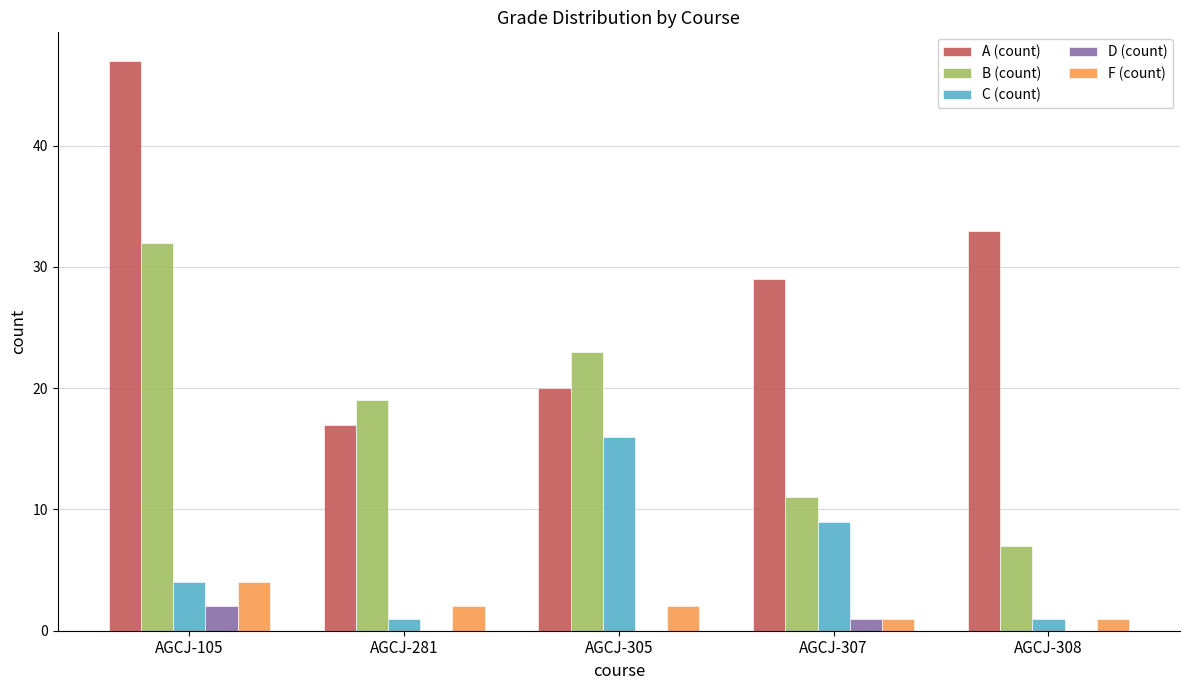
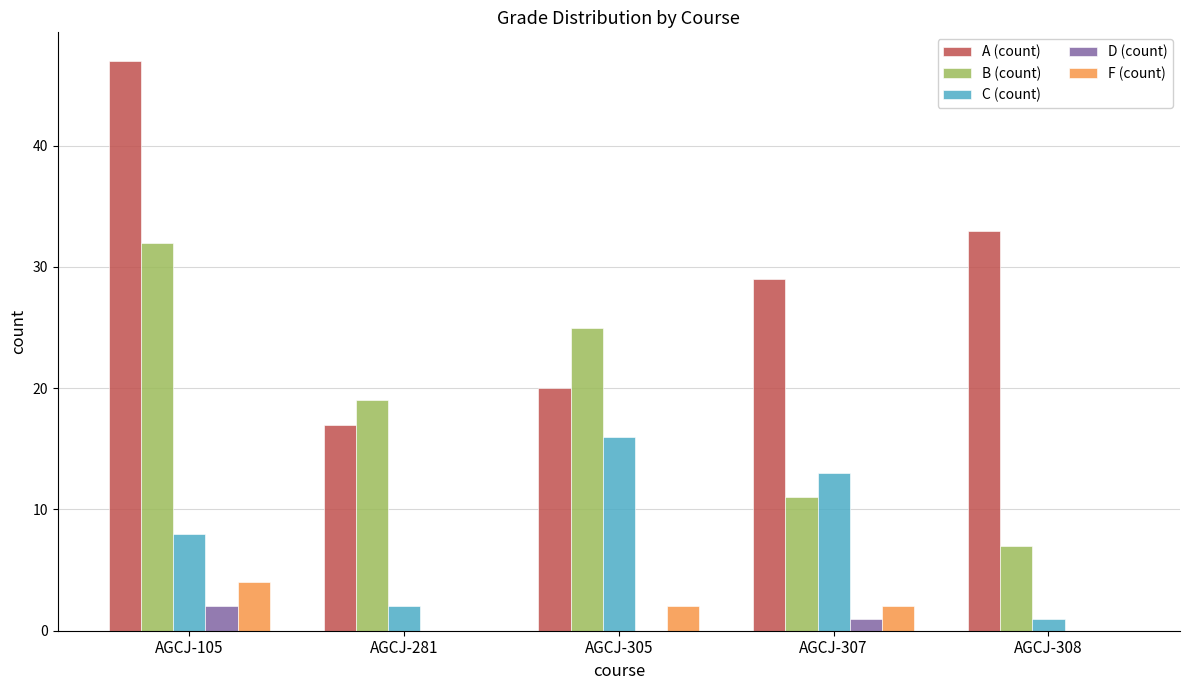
C (count), AGCJ-105: 4 -> 8
C (count), AGCJ-281: 1 -> 2
F (count), AGCJ-281: 2 -> 0
B (count), AGCJ-305: 23 -> 25
C (count), AGCJ-307: 9 -> 13
F (count), AGCJ-307: 1 -> 2
F (count), AGCJ-308: 1 -> 0
